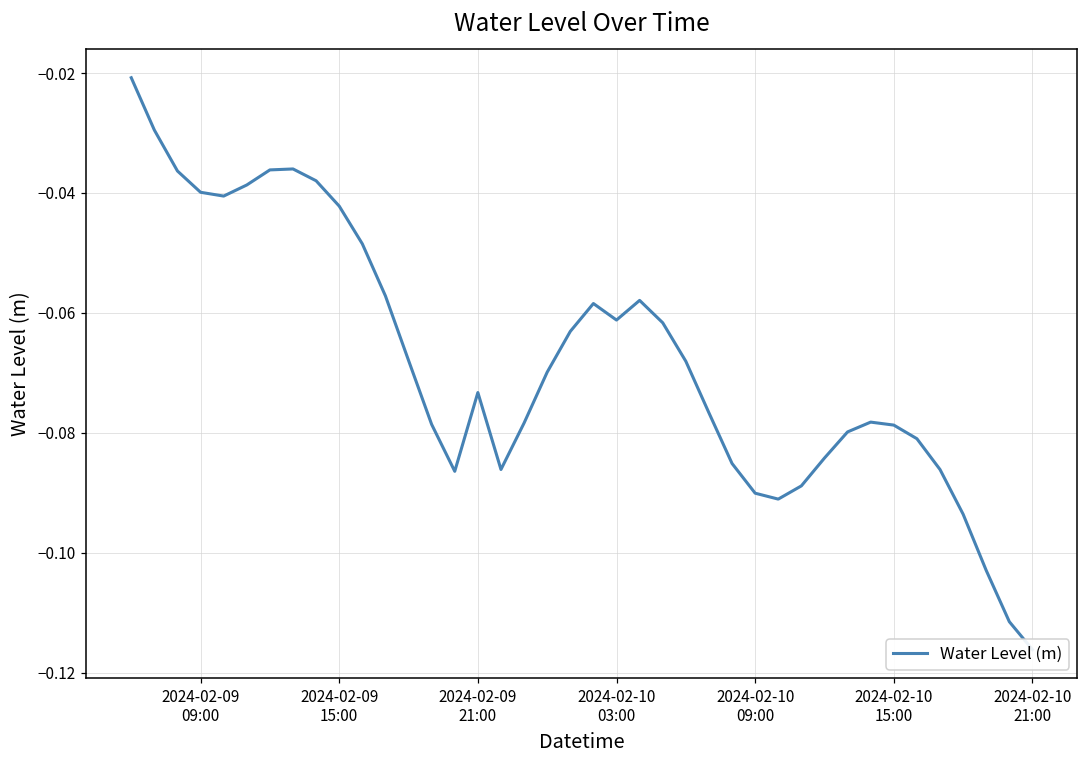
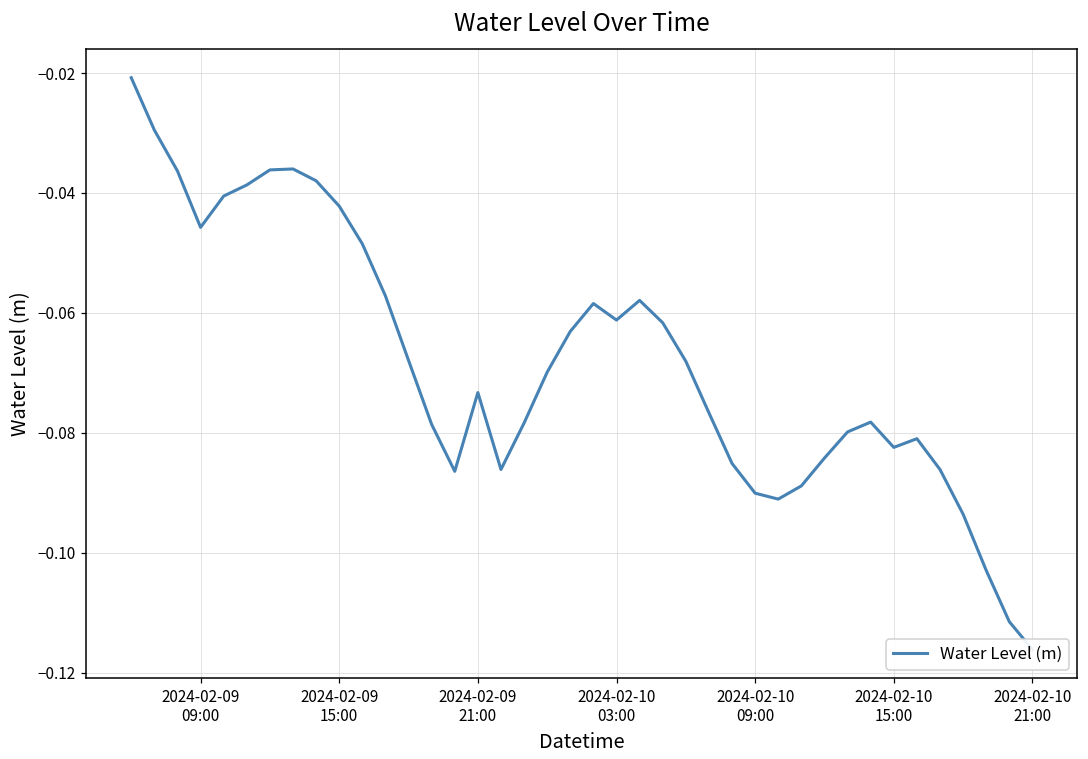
2024-02-09 09:00: -0.040 -> -0.046
2024-02-10 15:00: -0.079 -> -0.082
